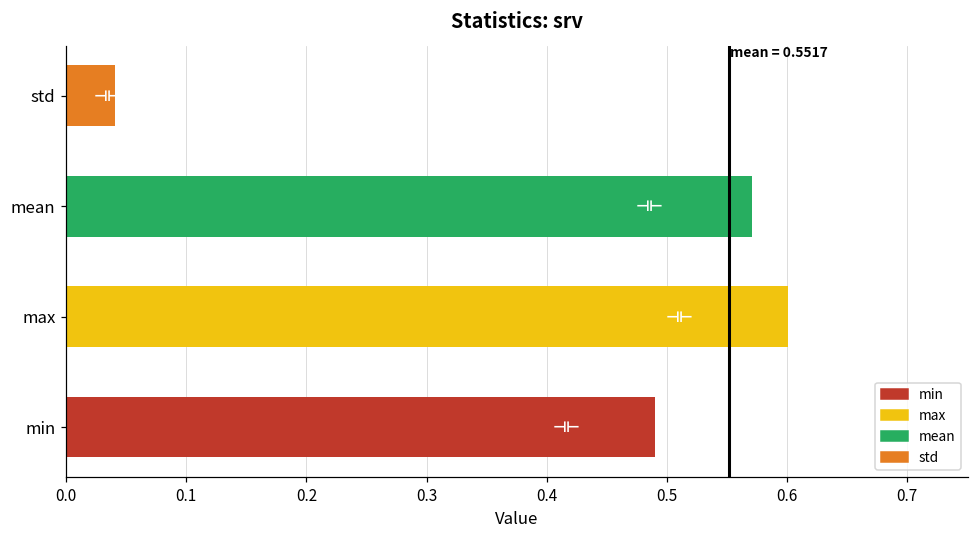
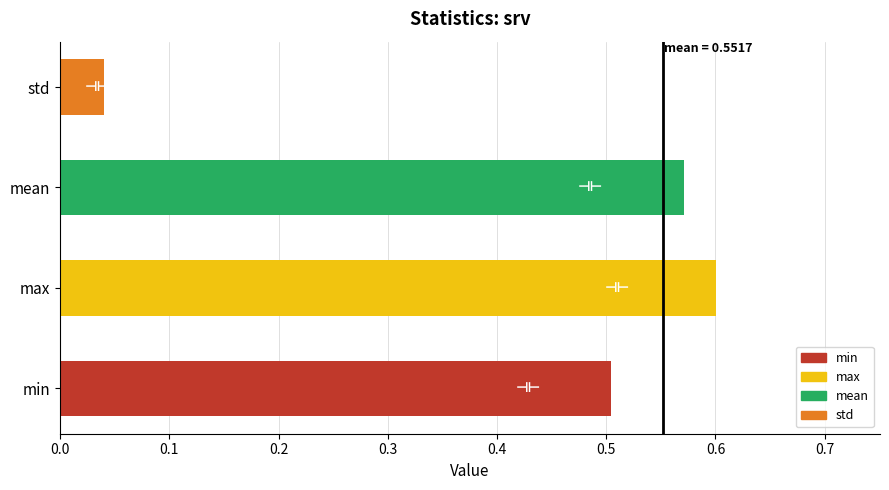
min: 0.490 -> 0.504
